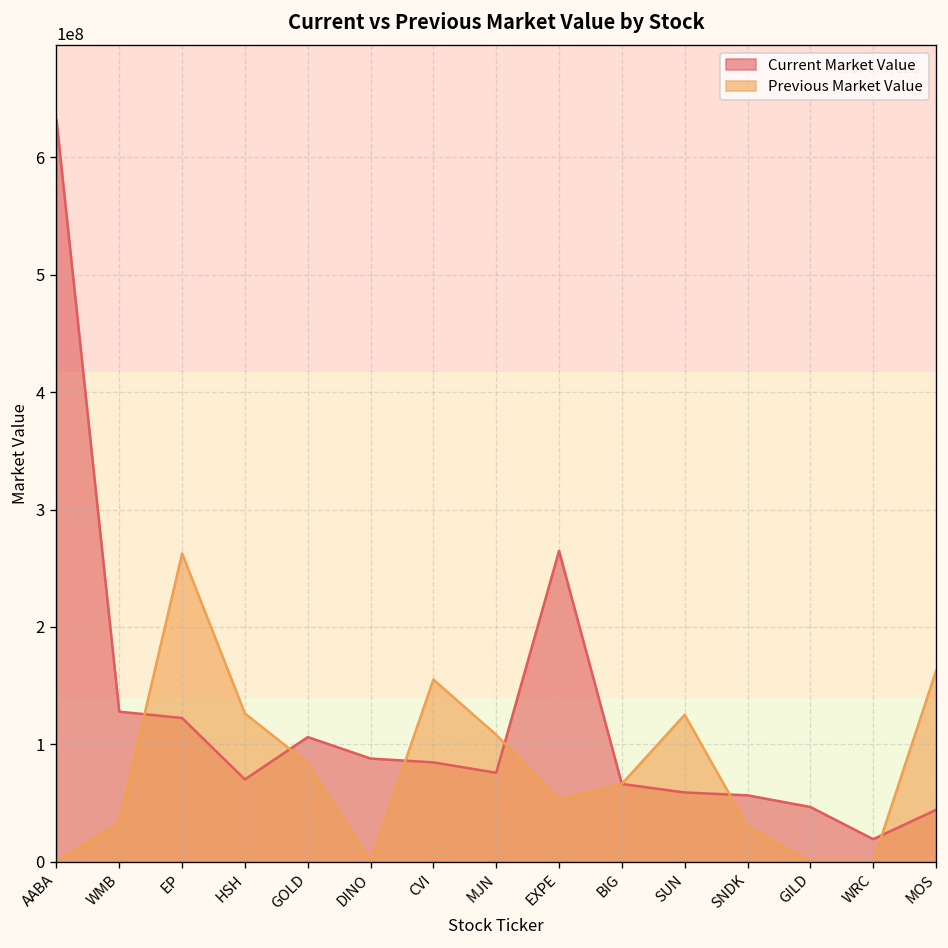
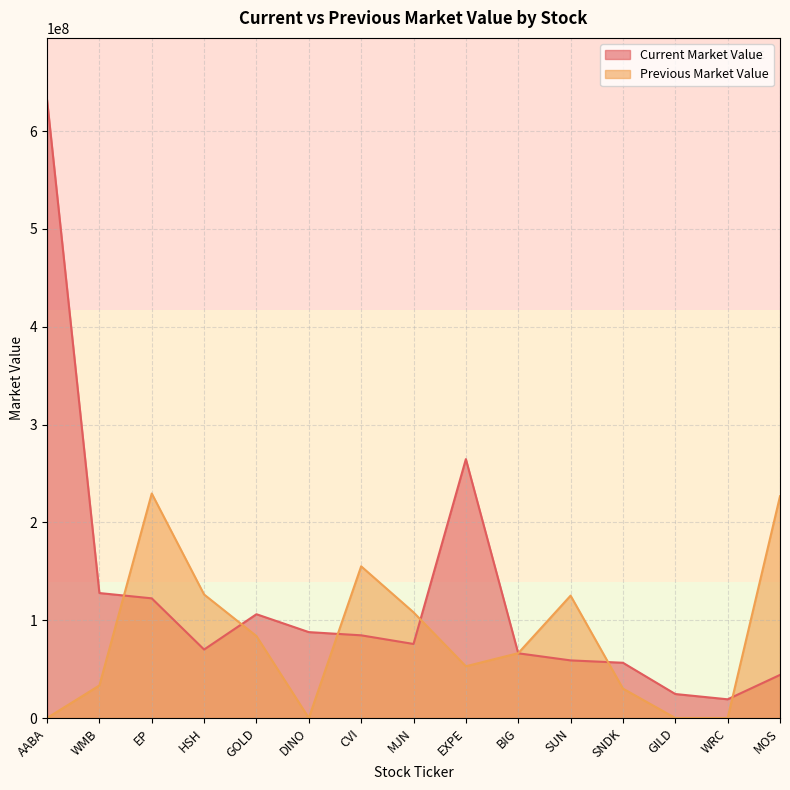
Previous Market Value, EP: 260000000 -> 230000000
Current Market Value, GILD: 50000000 -> 20000000
Previous Market Value, MOS: 160000000 -> 230000000
